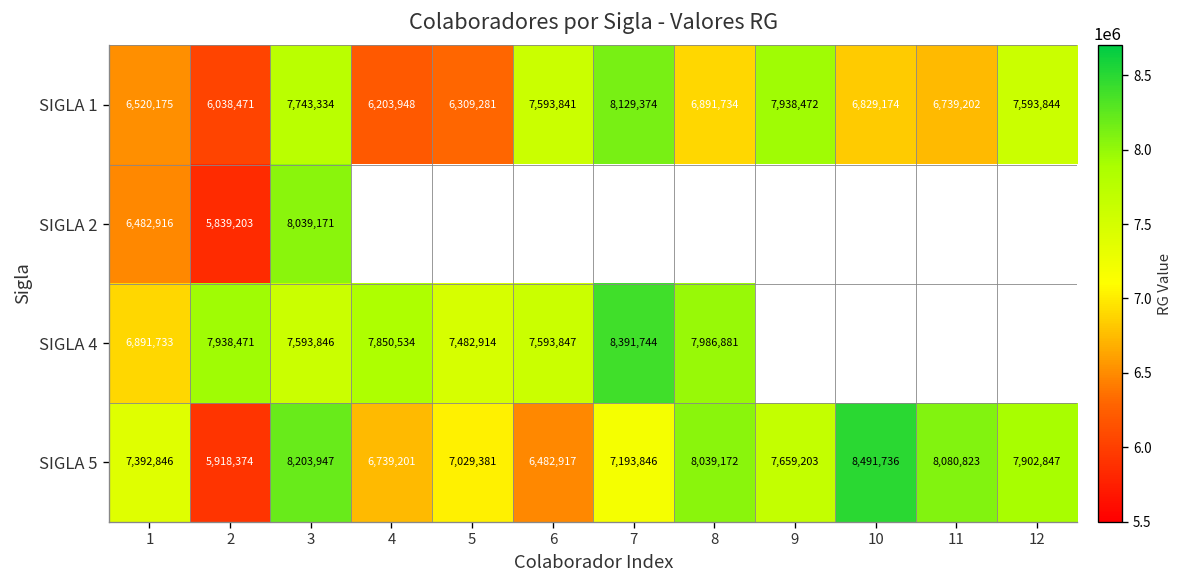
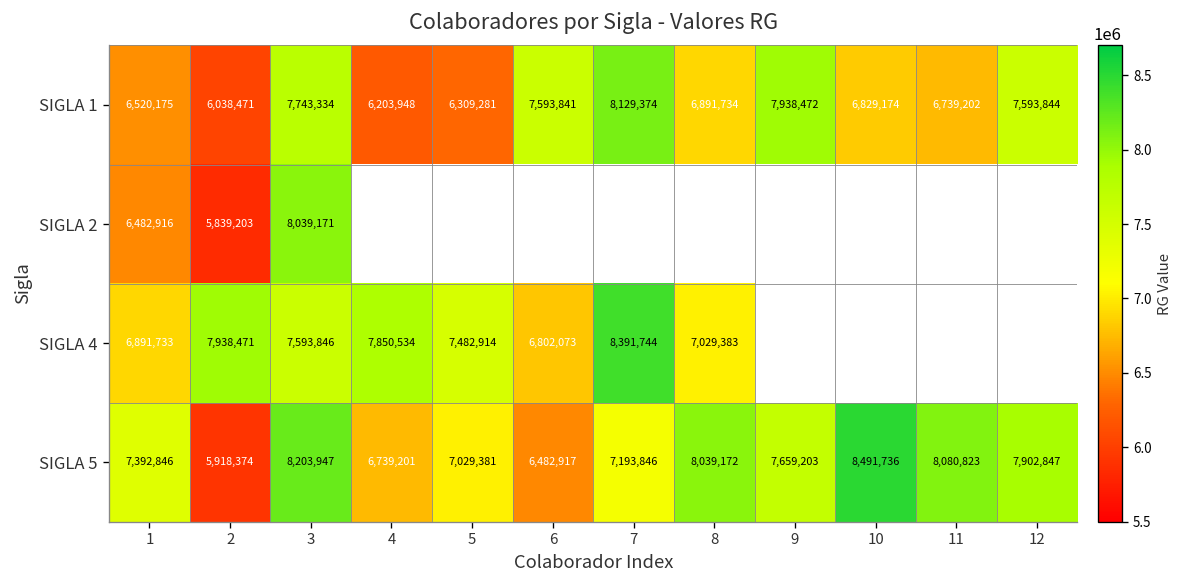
SIGLA 4, 6: 7,593,847 -> 6,802,073
SIGLA 4, 8: 7,986,881 -> 7,029,383
